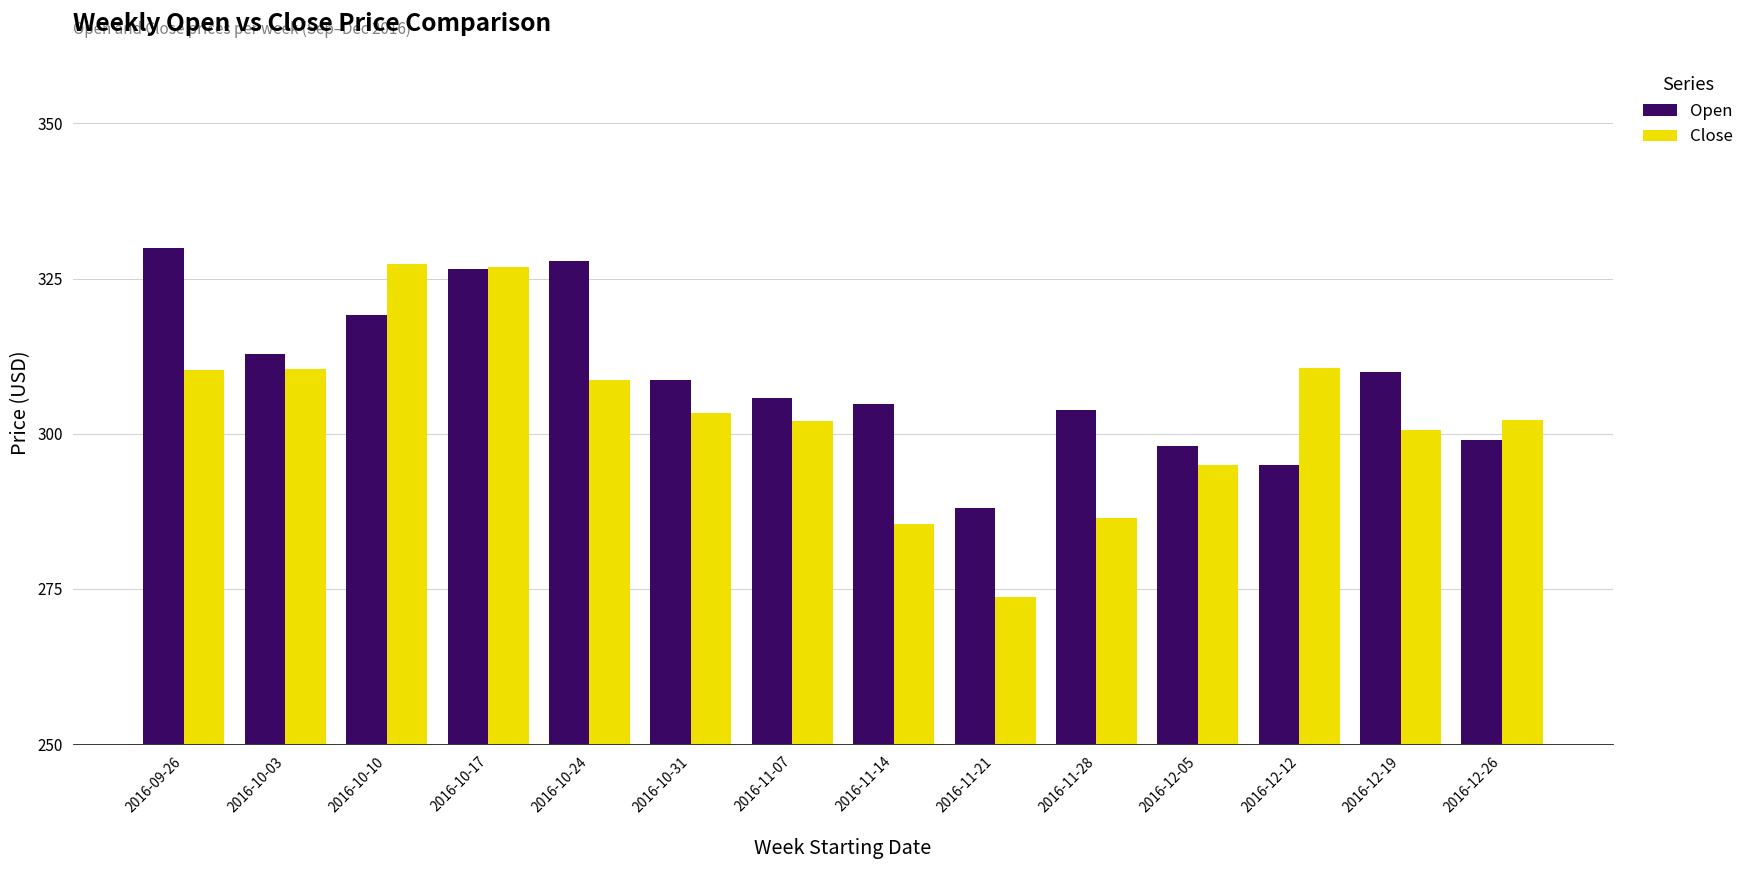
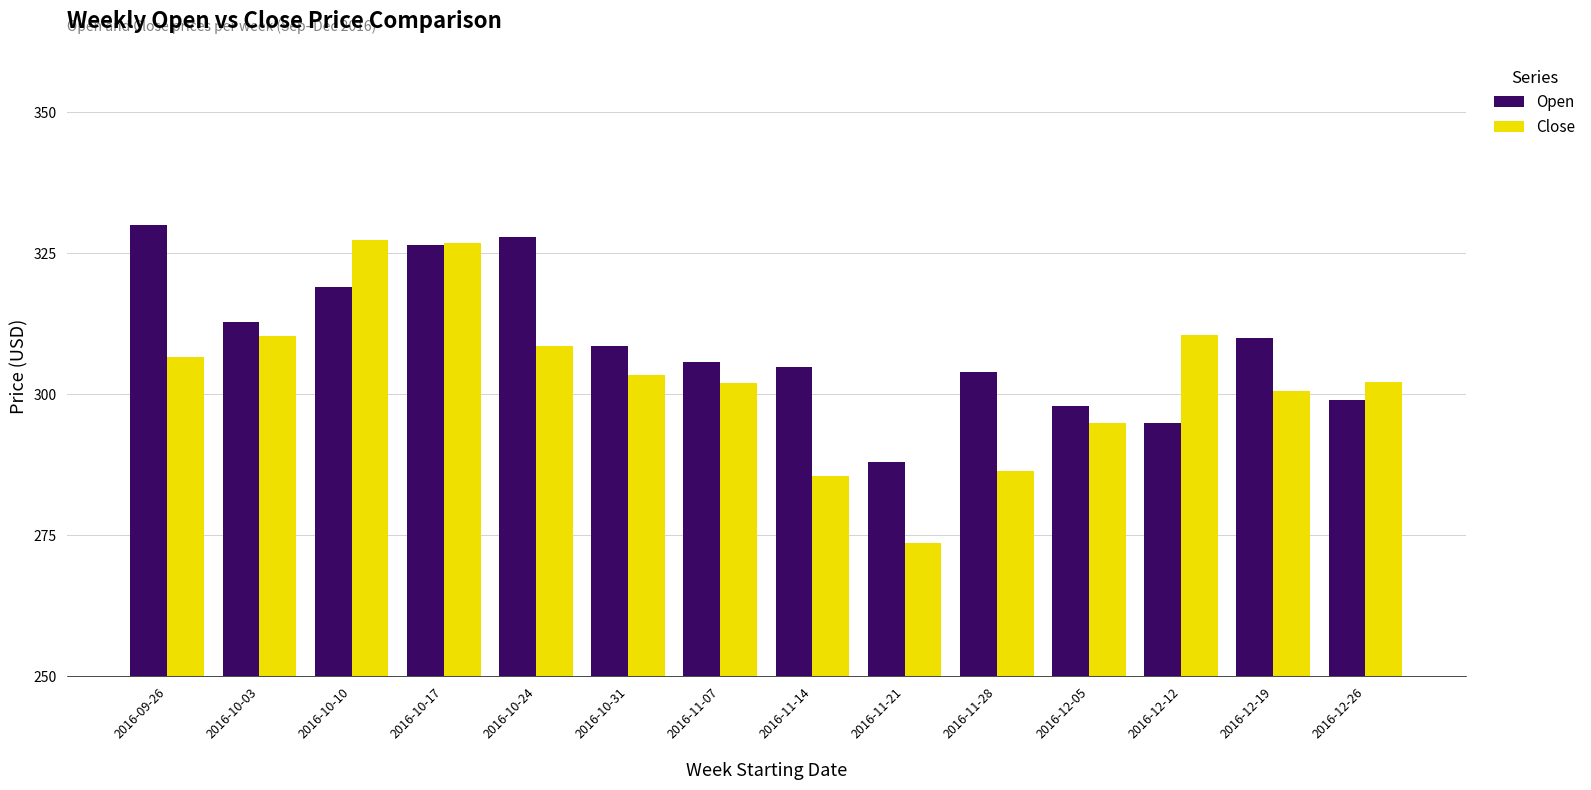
Close, 2016-09-26: 310 -> 307
